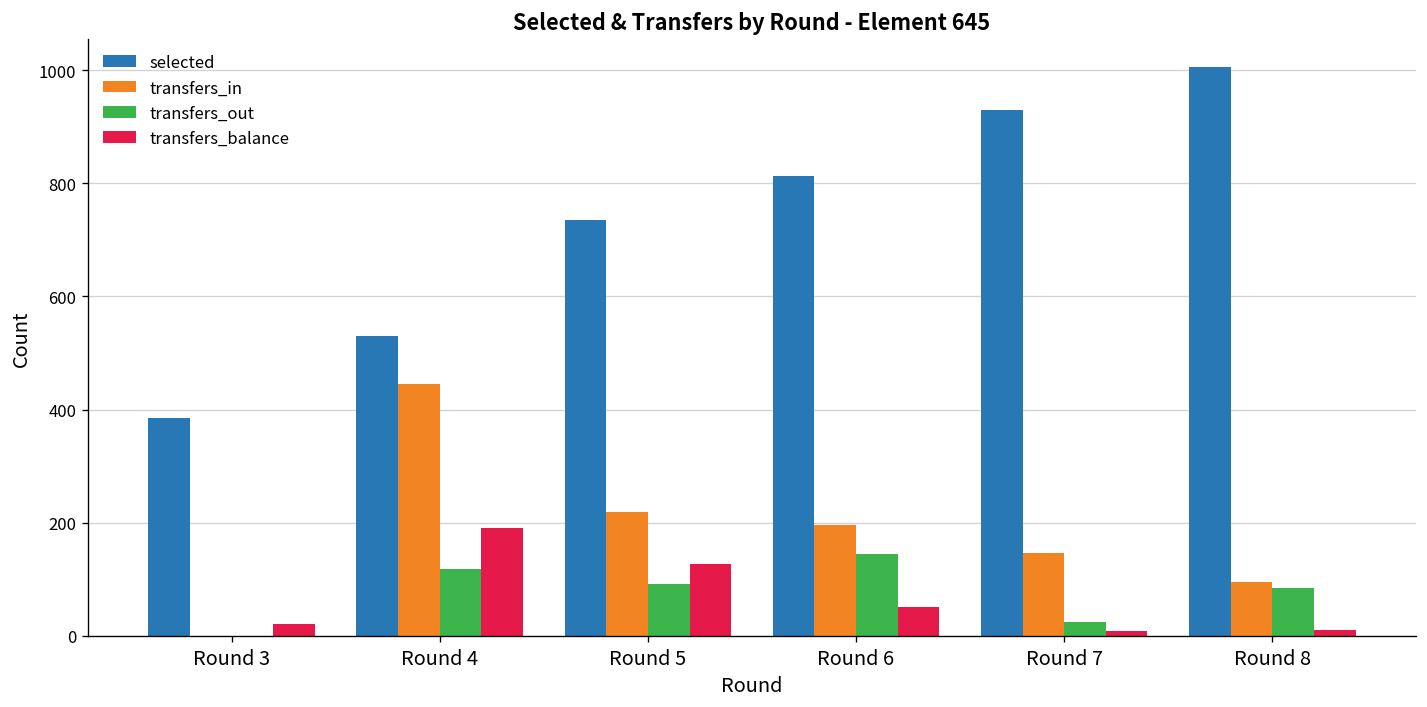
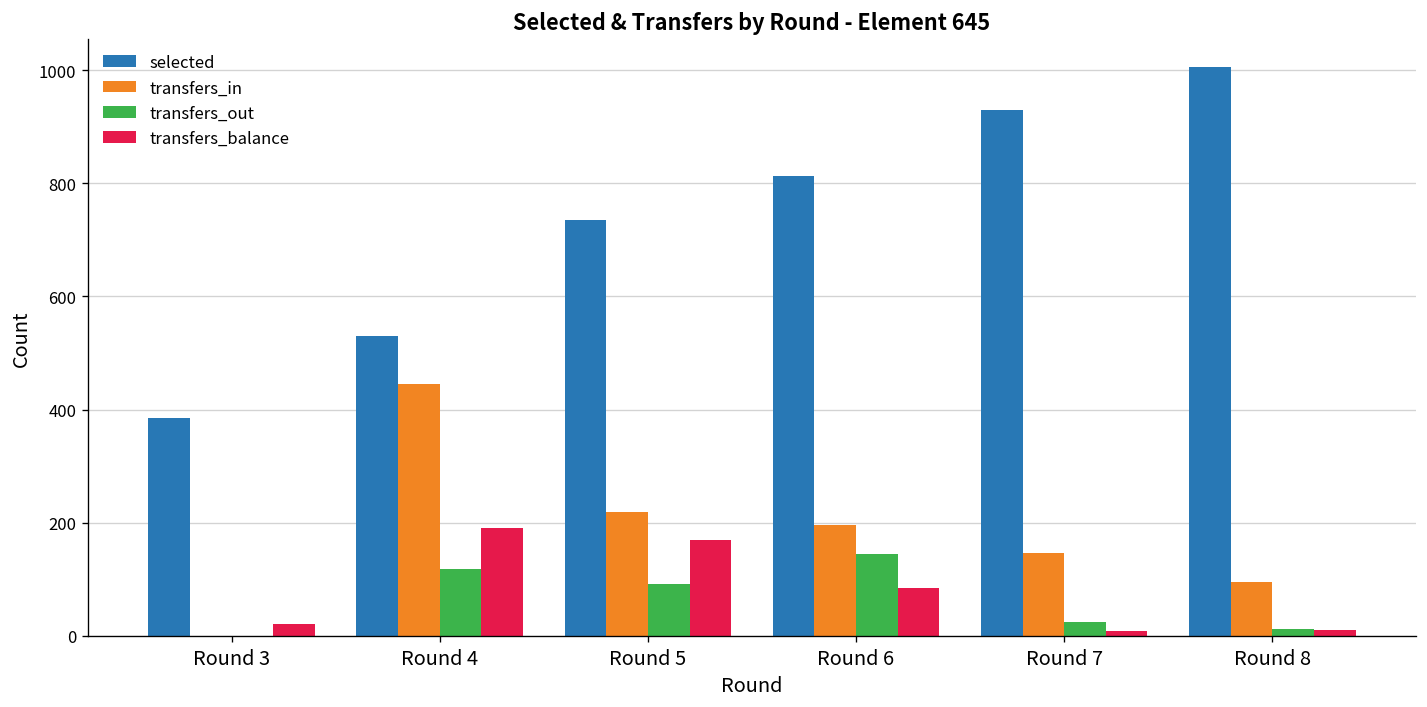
transfers_balance, Round 5: 130 -> 170
transfers_balance, Round 6: 50 -> 80
transfers_out, Round 8: 90 -> 10
